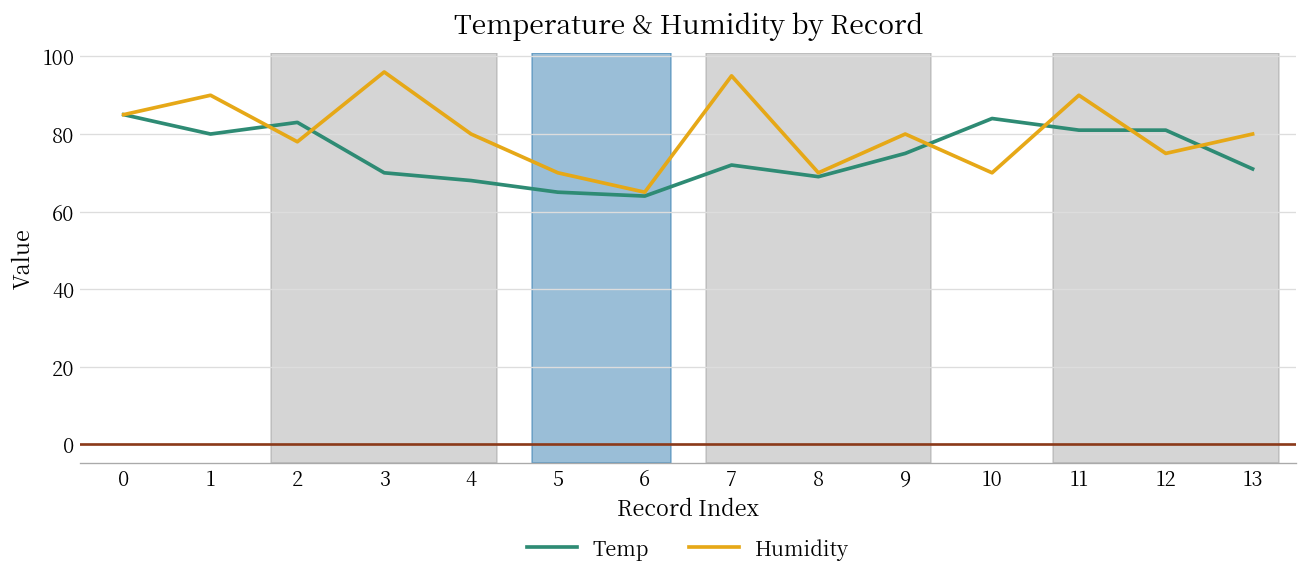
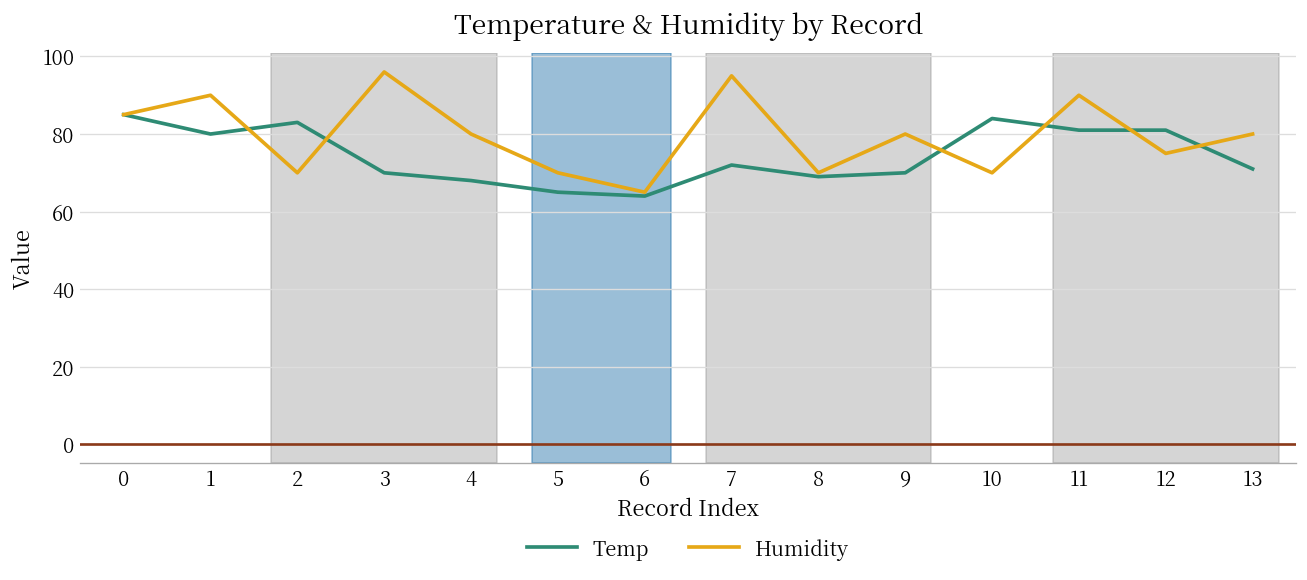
Humidity, 2: 78 -> 70
Temp, 9: 75 -> 70
